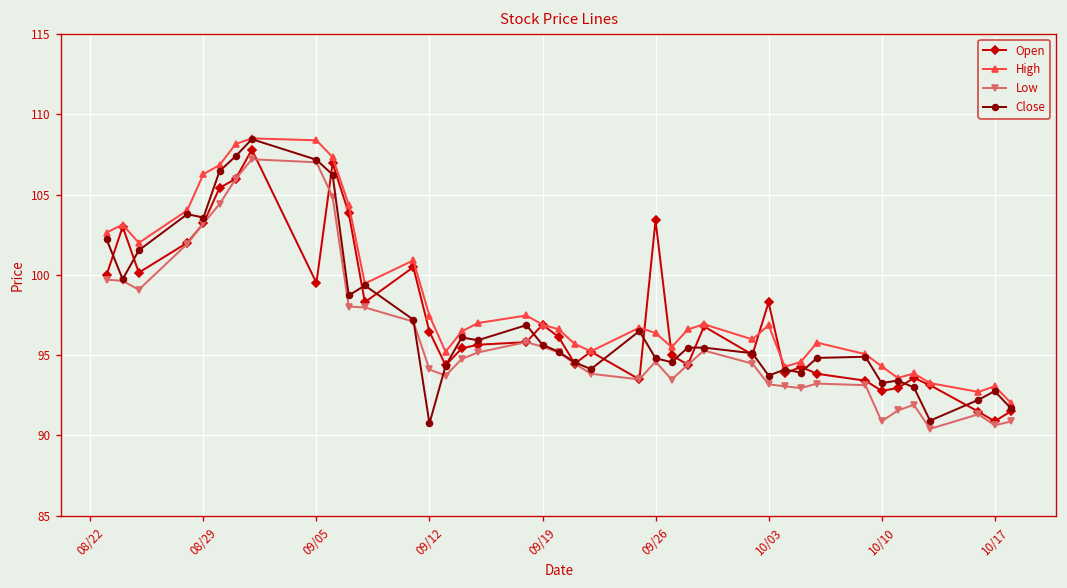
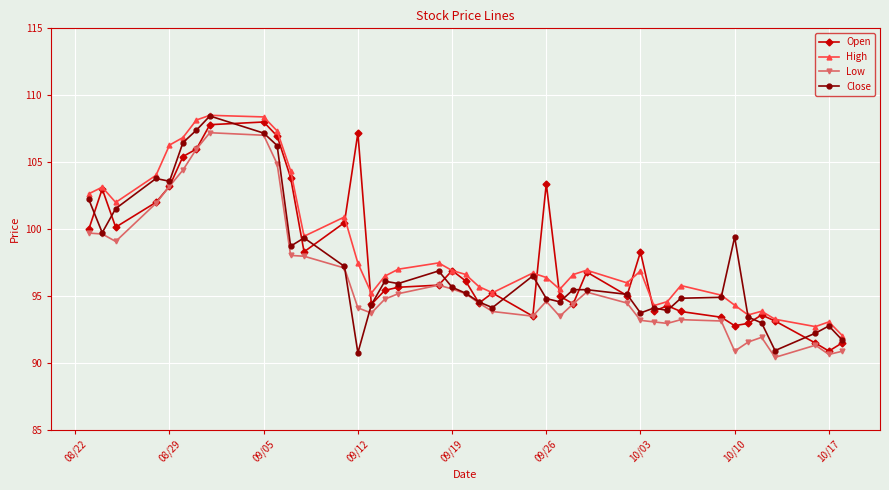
Open, 09/05: 99.5 -> 108.0
Open, 09/12: 96.5 -> 107.2
Close, 10/10: 93.3 -> 99.4
